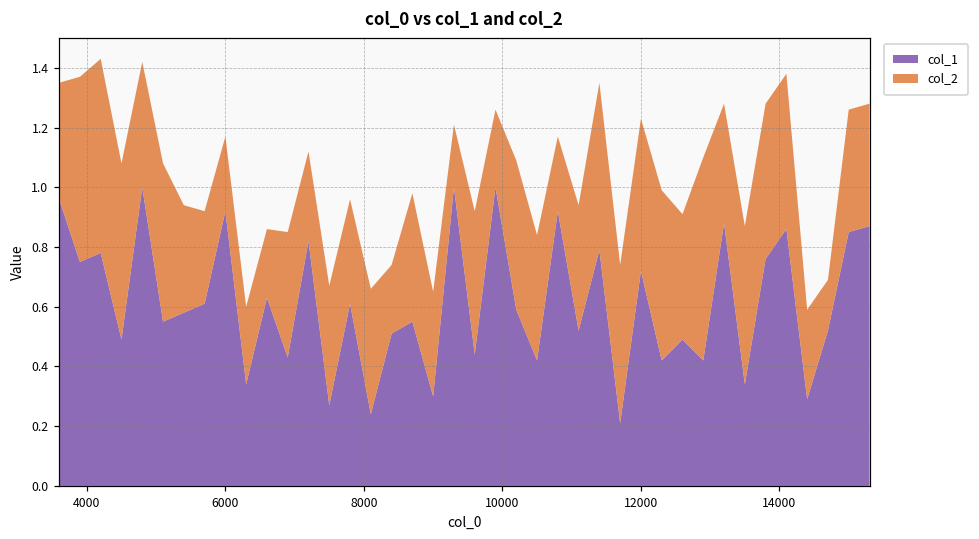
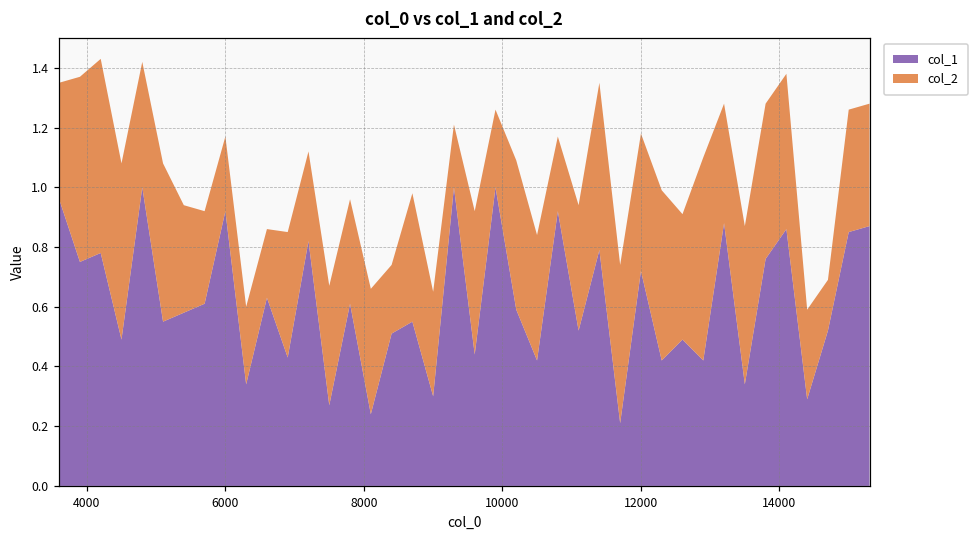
col_2, 12000: 0.51 -> 0.46
